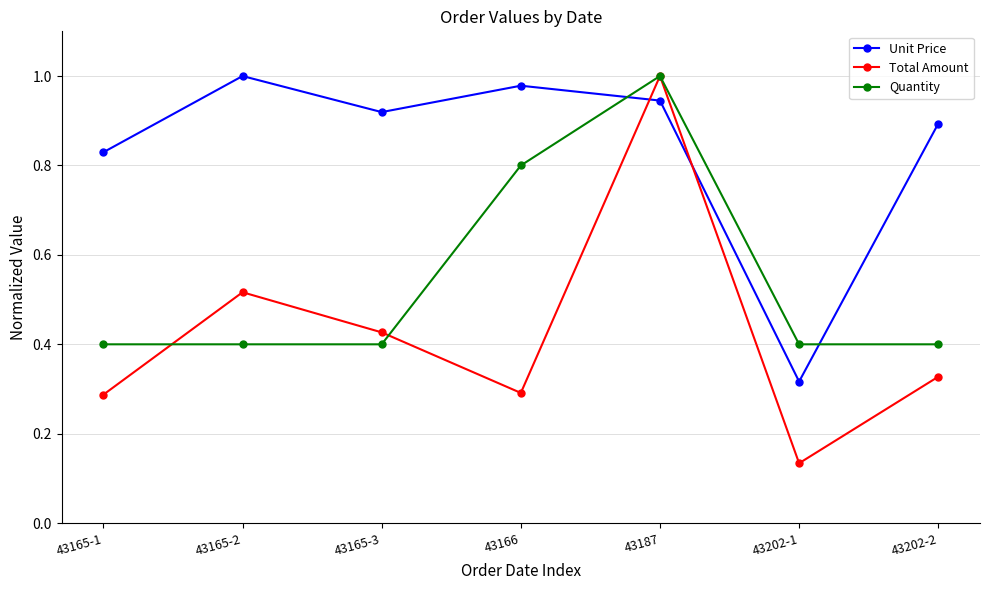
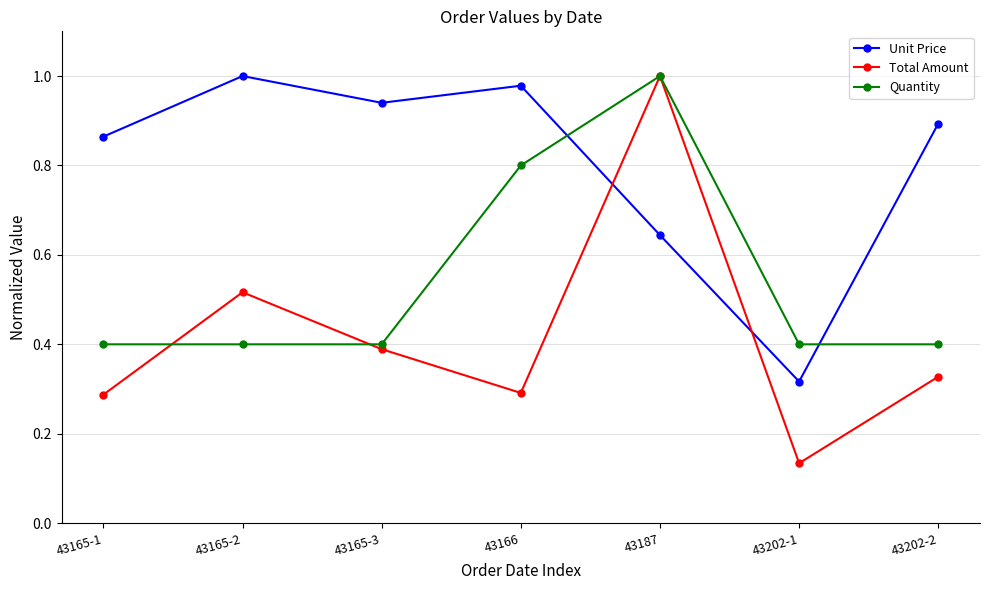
Unit Price, 43165-1: 0.83 -> 0.86
Unit Price, 43165-3: 0.92 -> 0.94
Total Amount, 43165-3: 0.43 -> 0.39
Unit Price, 43187: 0.95 -> 0.64
